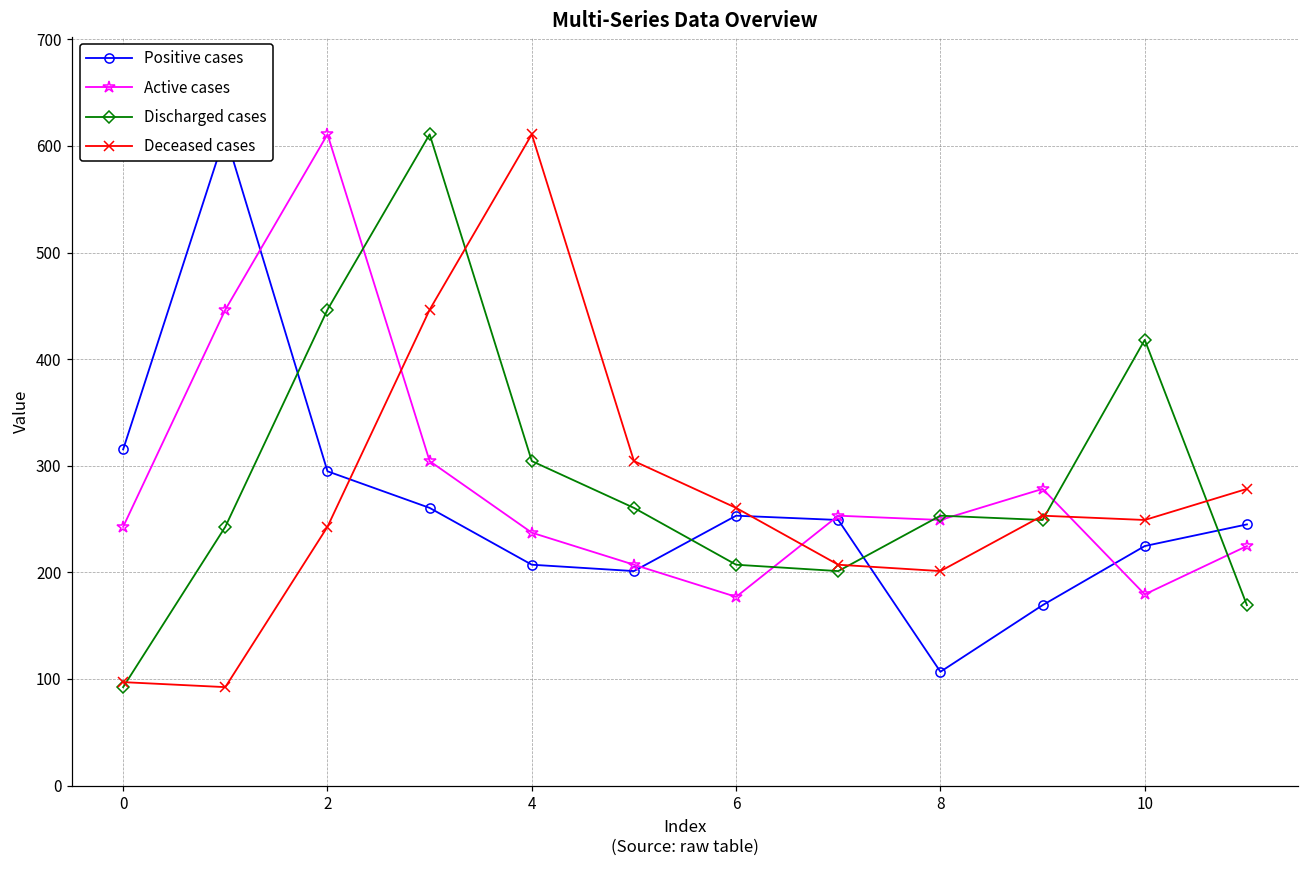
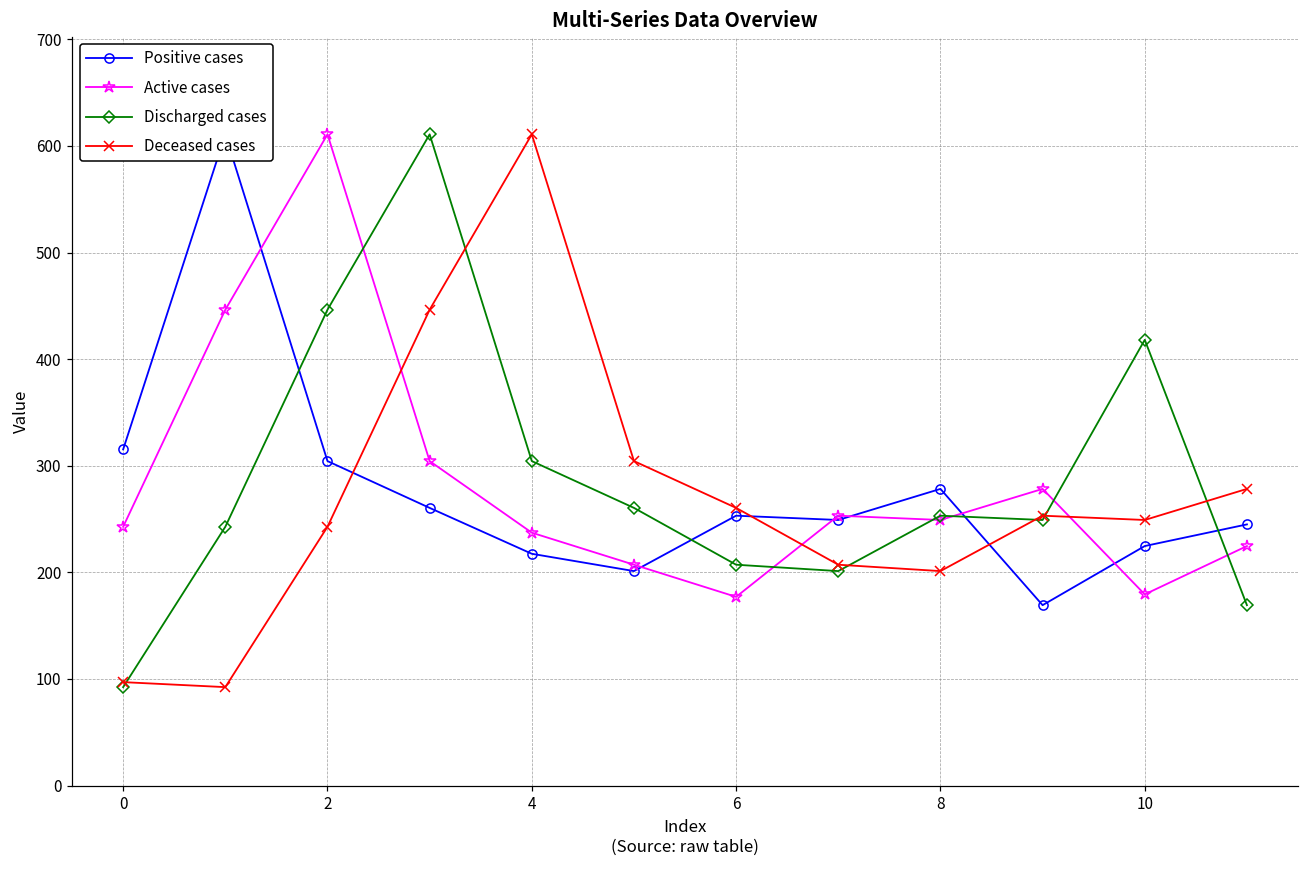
Positive cases, 2: 290 -> 300
Positive cases, 4: 210 -> 220
Positive cases, 8: 110 -> 280
